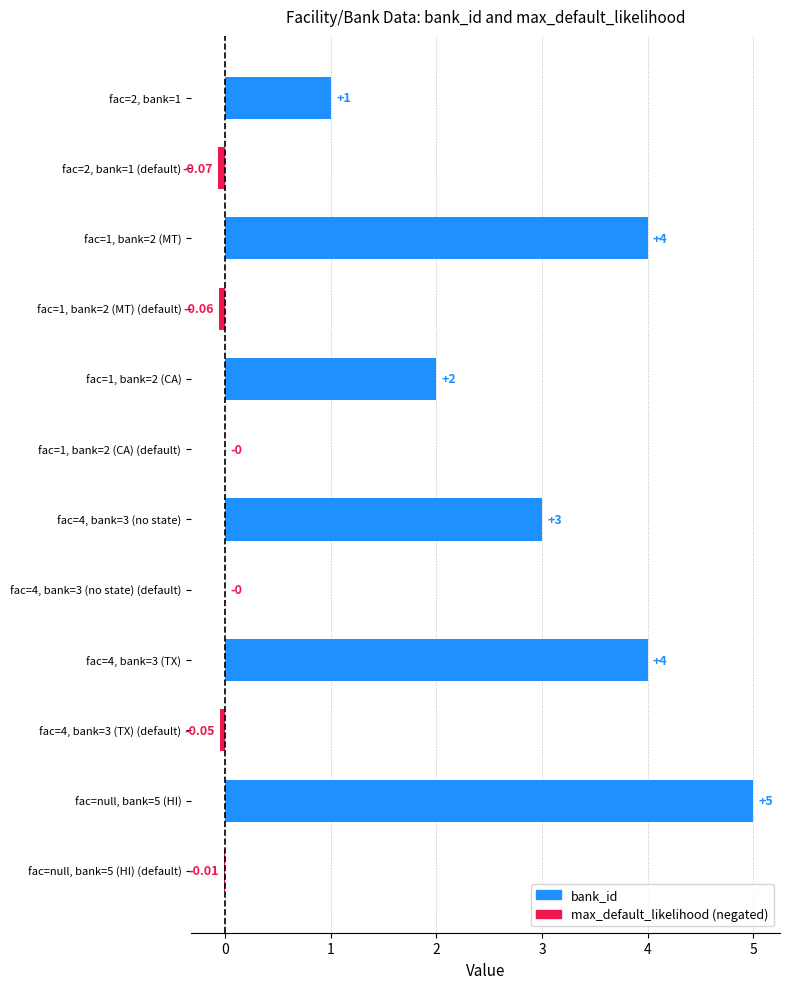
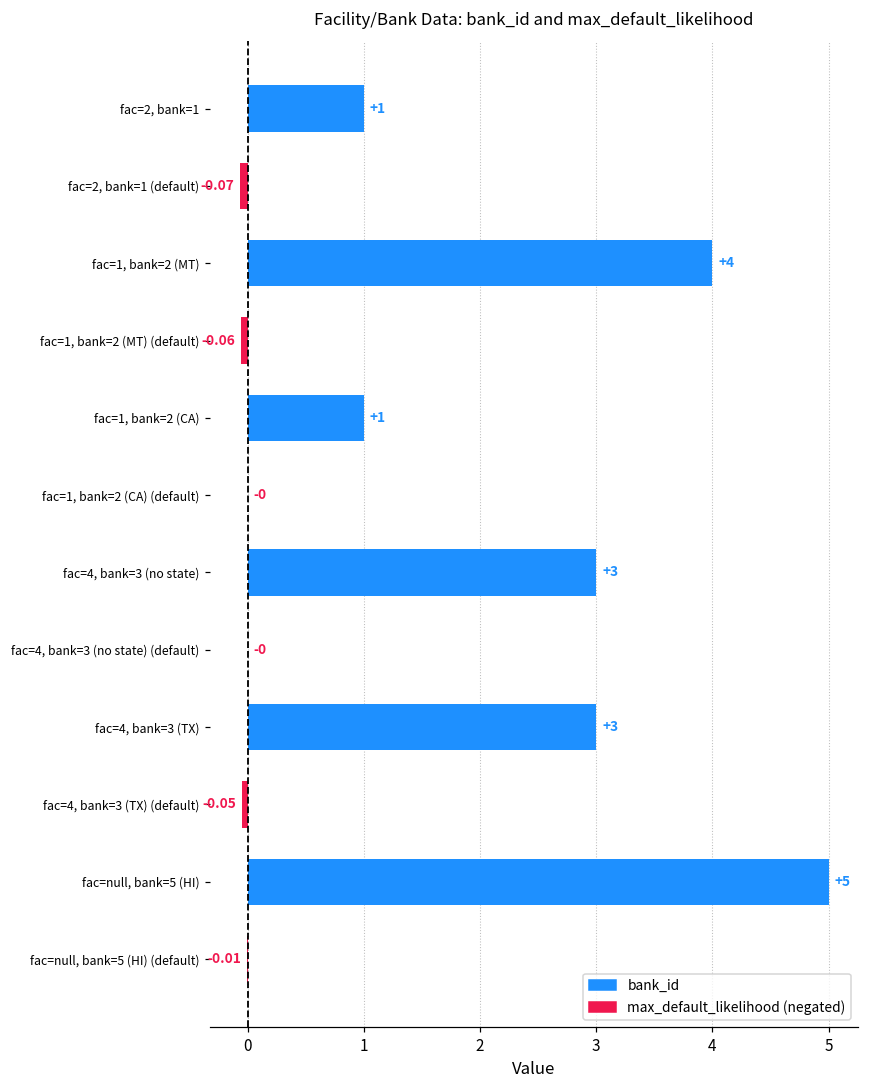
fac=1, bank=2 (CA): +2 -> +1
fac=4, bank=3 (TX): +4 -> +3
